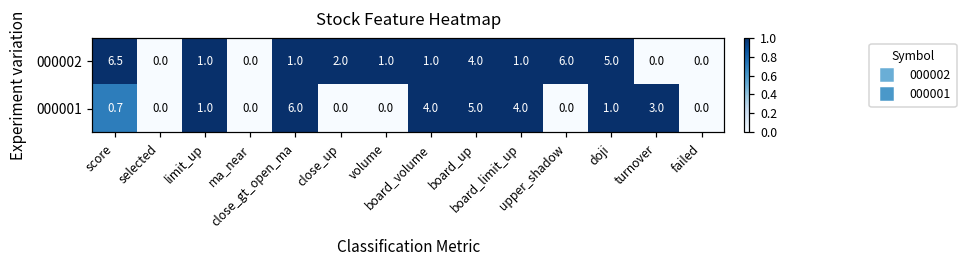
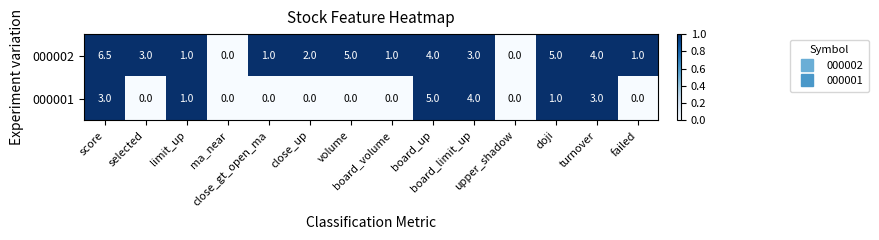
000002, selected: 0.0 -> 3.0
000002, volume: 1.0 -> 5.0
000002, board_limit_up: 1.0 -> 3.0
000002, upper_shadow: 6.0 -> 0.0
000002, turnover: 0.0 -> 4.0
000002, failed: 0.0 -> 1.0
000001, score: 0.7 -> 3.0
000001, close_gt_open_ma: 6.0 -> 0.0
000001, board_volume: 4.0 -> 0.0
